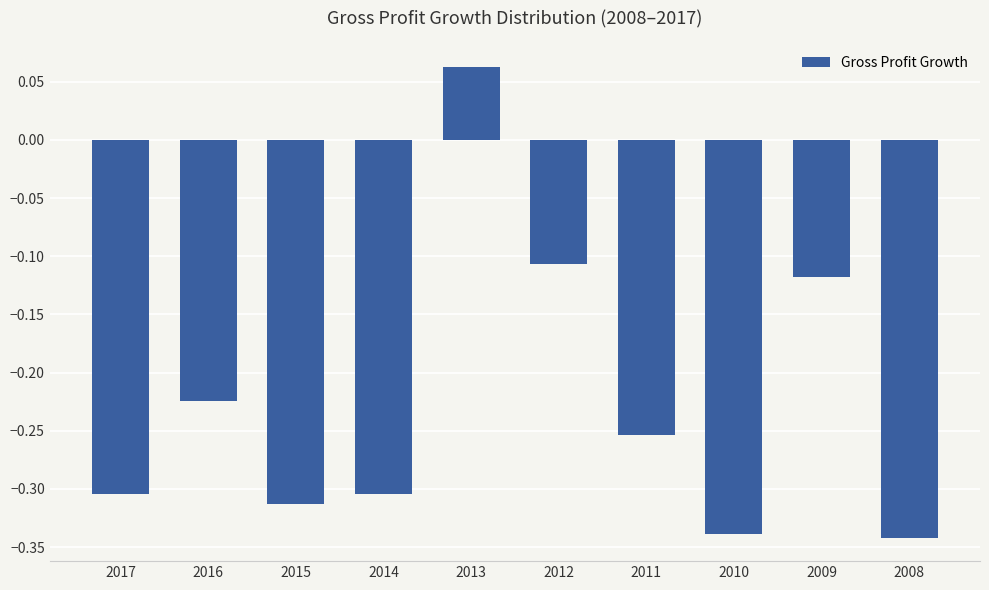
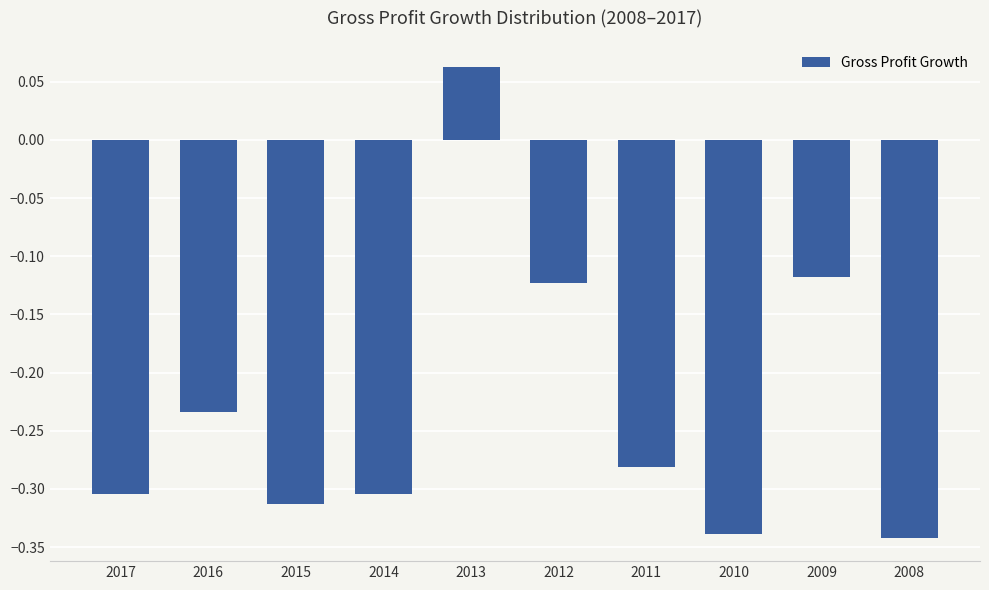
2016: -0.224 -> -0.234
2012: -0.107 -> -0.123
2011: -0.254 -> -0.281
